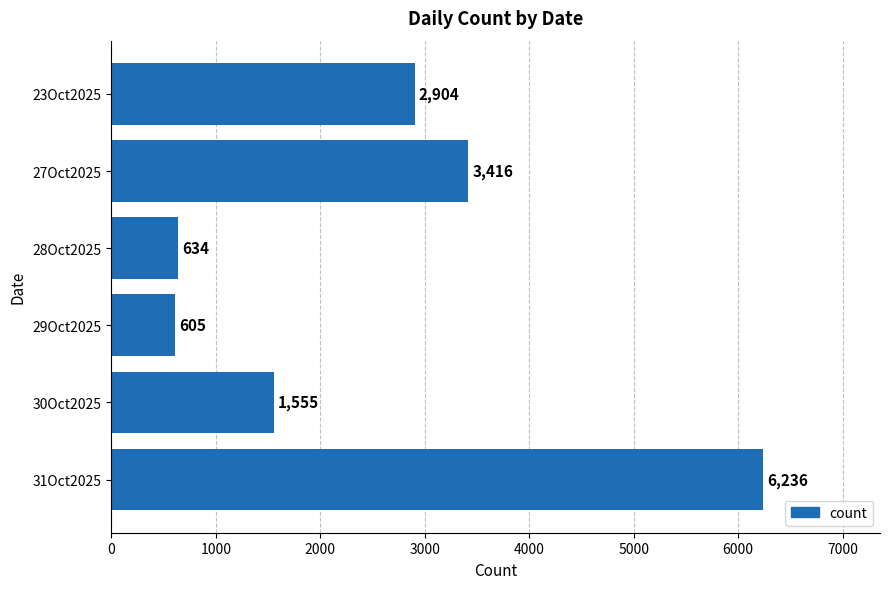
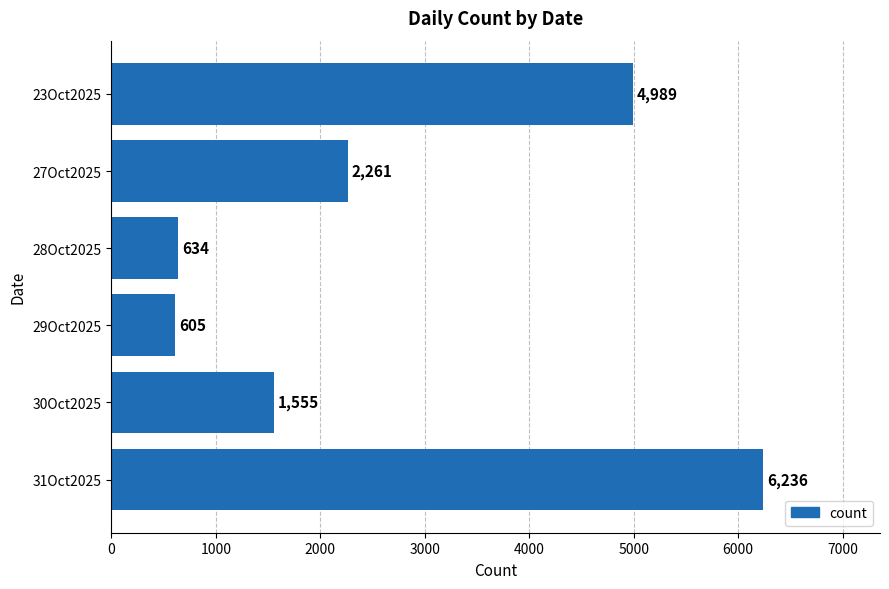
23Oct2025: 2,904 -> 4,989
27Oct2025: 3,416 -> 2,261
